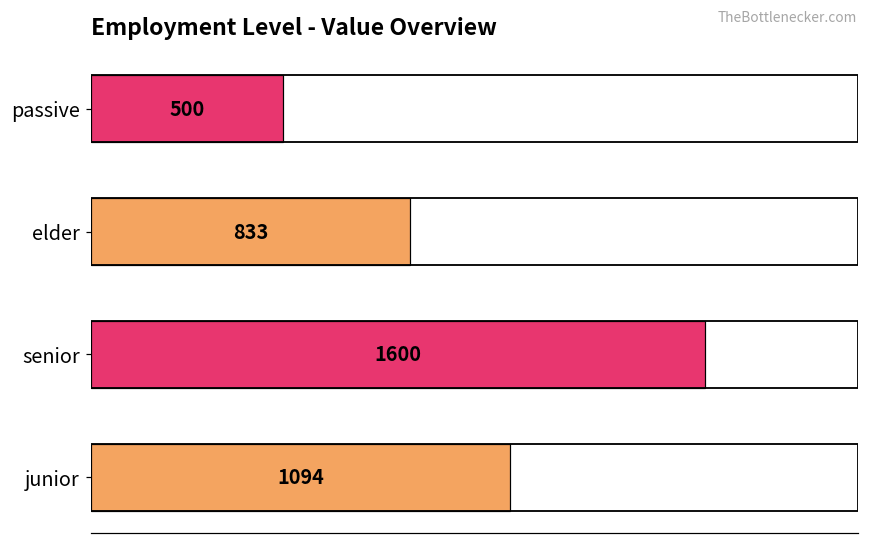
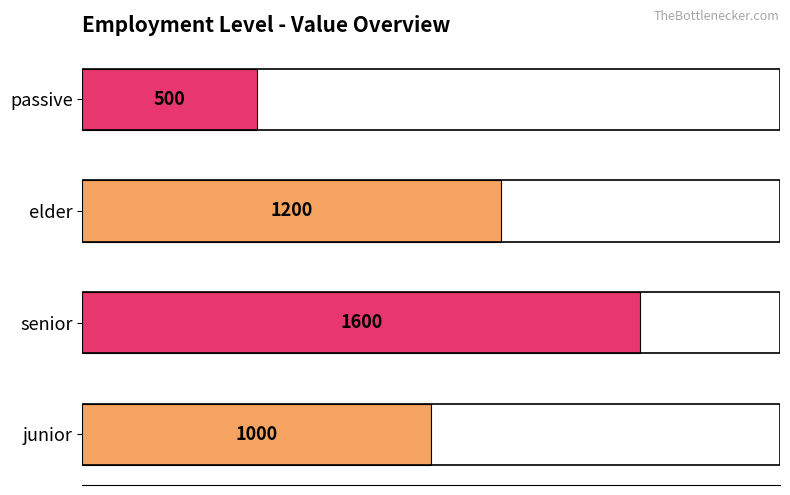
elder: 833 -> 1200
junior: 1094 -> 1000
